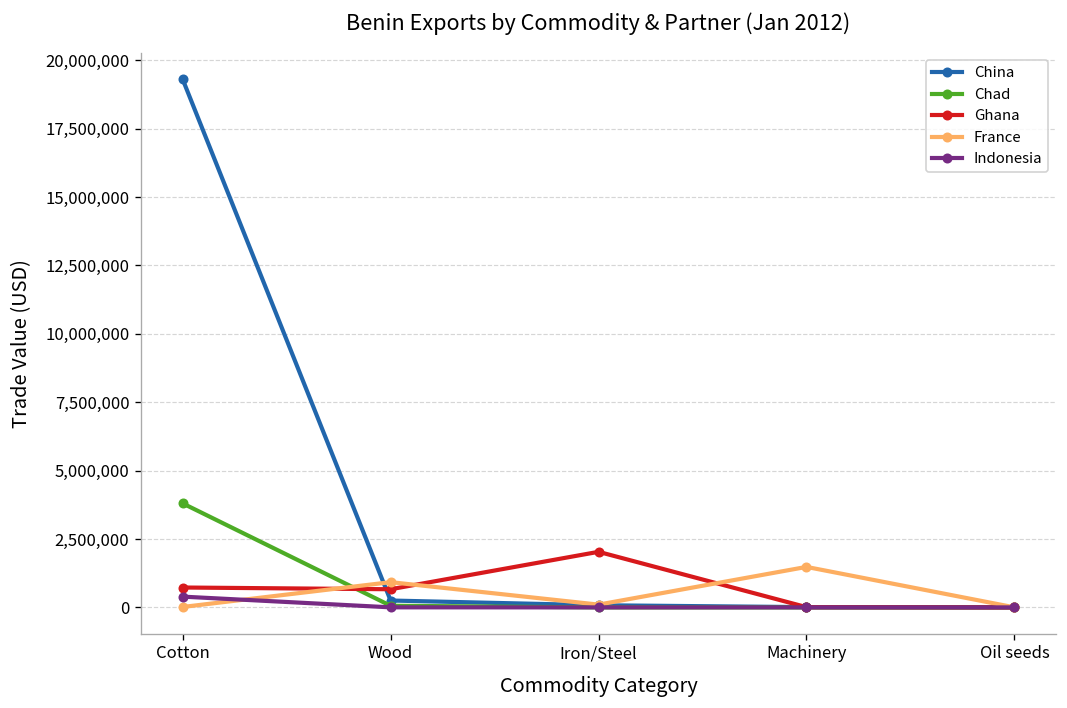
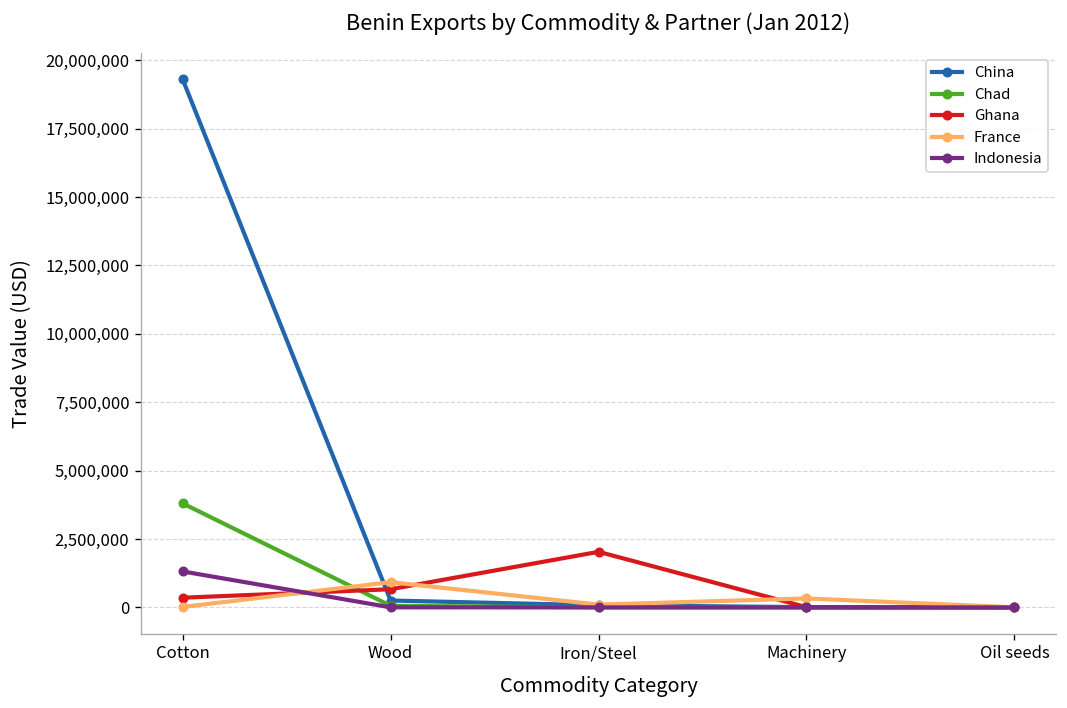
Ghana, Cotton: 700,000 -> 400,000
Indonesia, Cotton: 400,000 -> 1,300,000
France, Machinery: 1,500,000 -> 300,000
